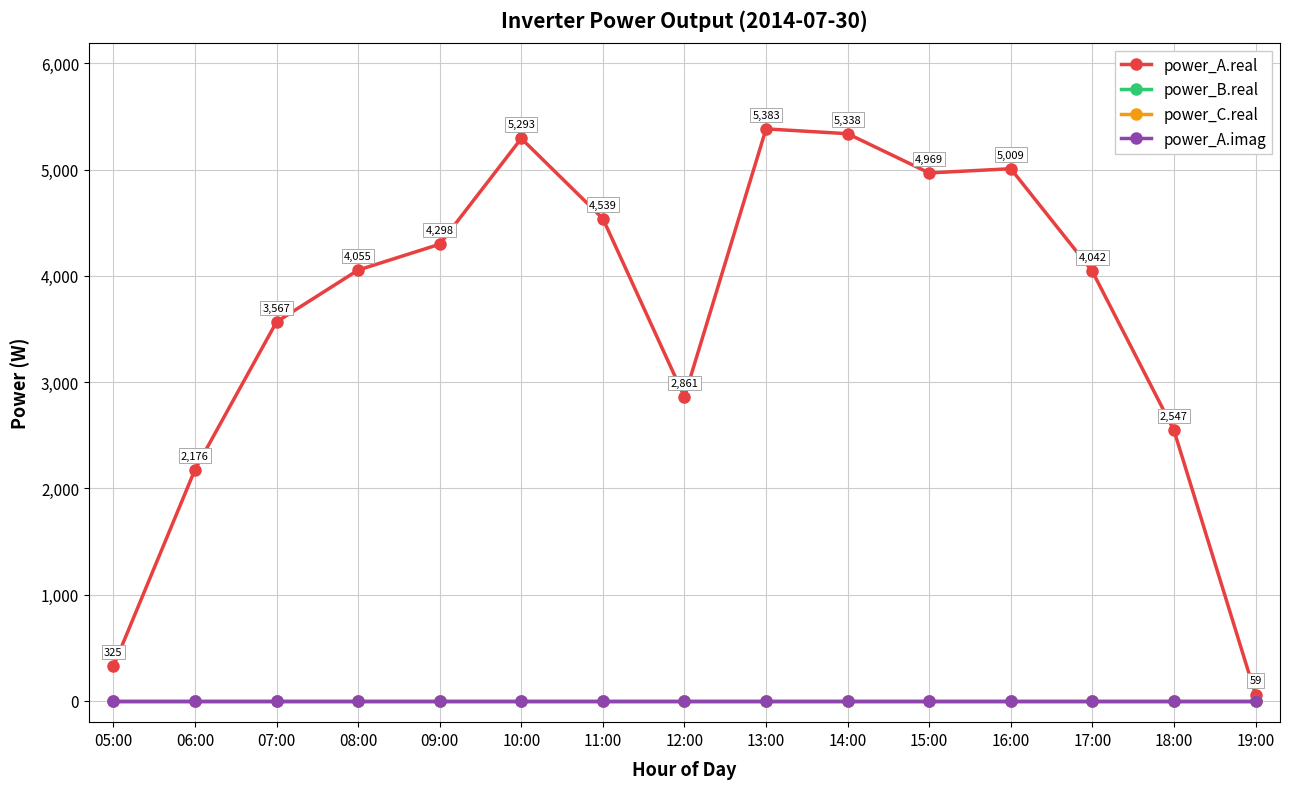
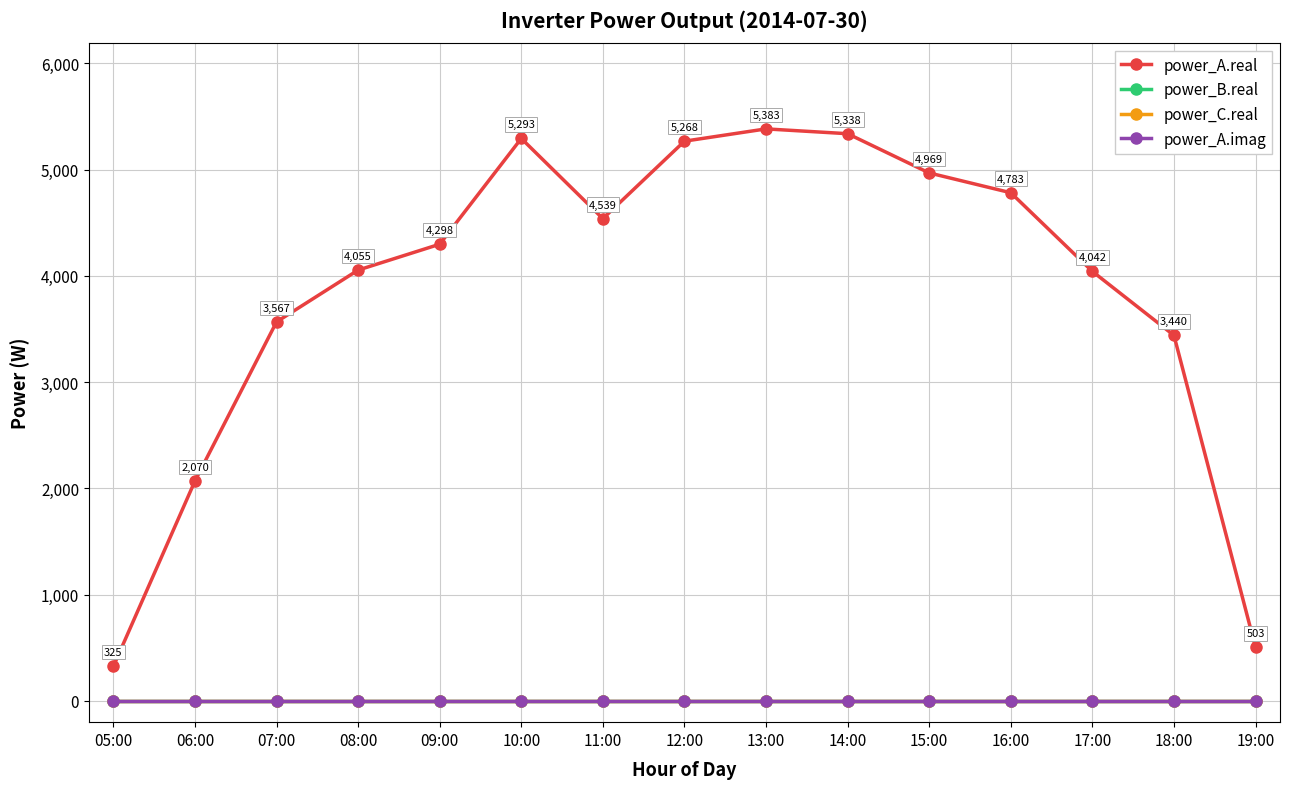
power_A.real, 06:00: 2,176 -> 2,070
power_A.real, 12:00: 2,861 -> 5,268
power_A.real, 16:00: 5,009 -> 4,783
power_A.real, 18:00: 2,547 -> 3,440
power_A.real, 19:00: 59 -> 503
